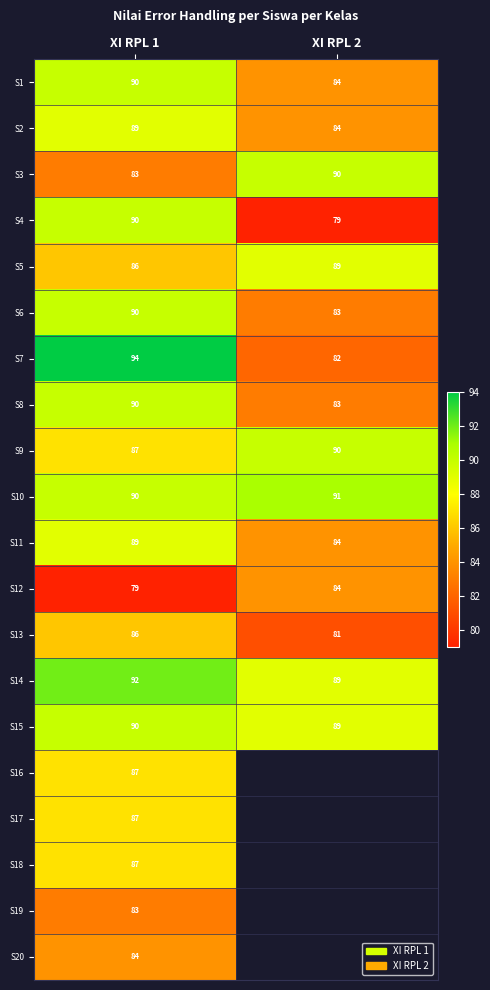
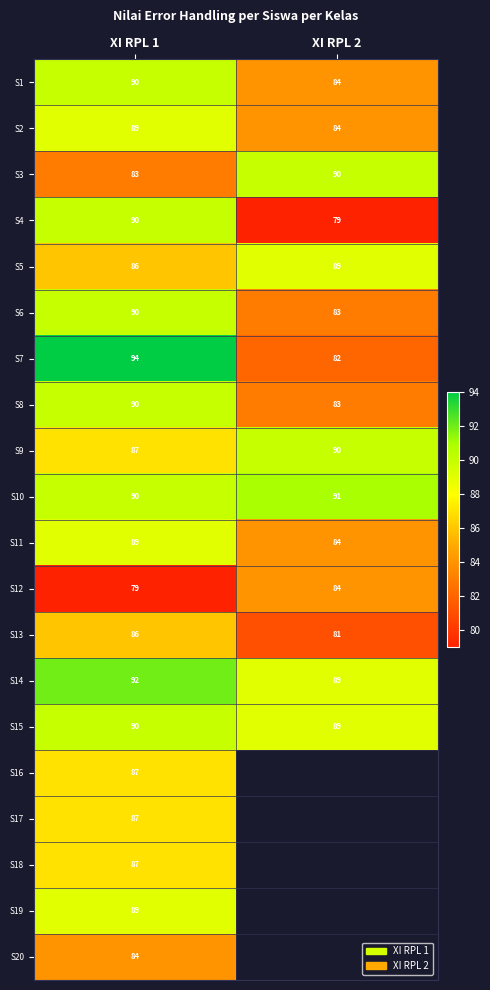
S19, XI RPL 1: 83 -> 89
